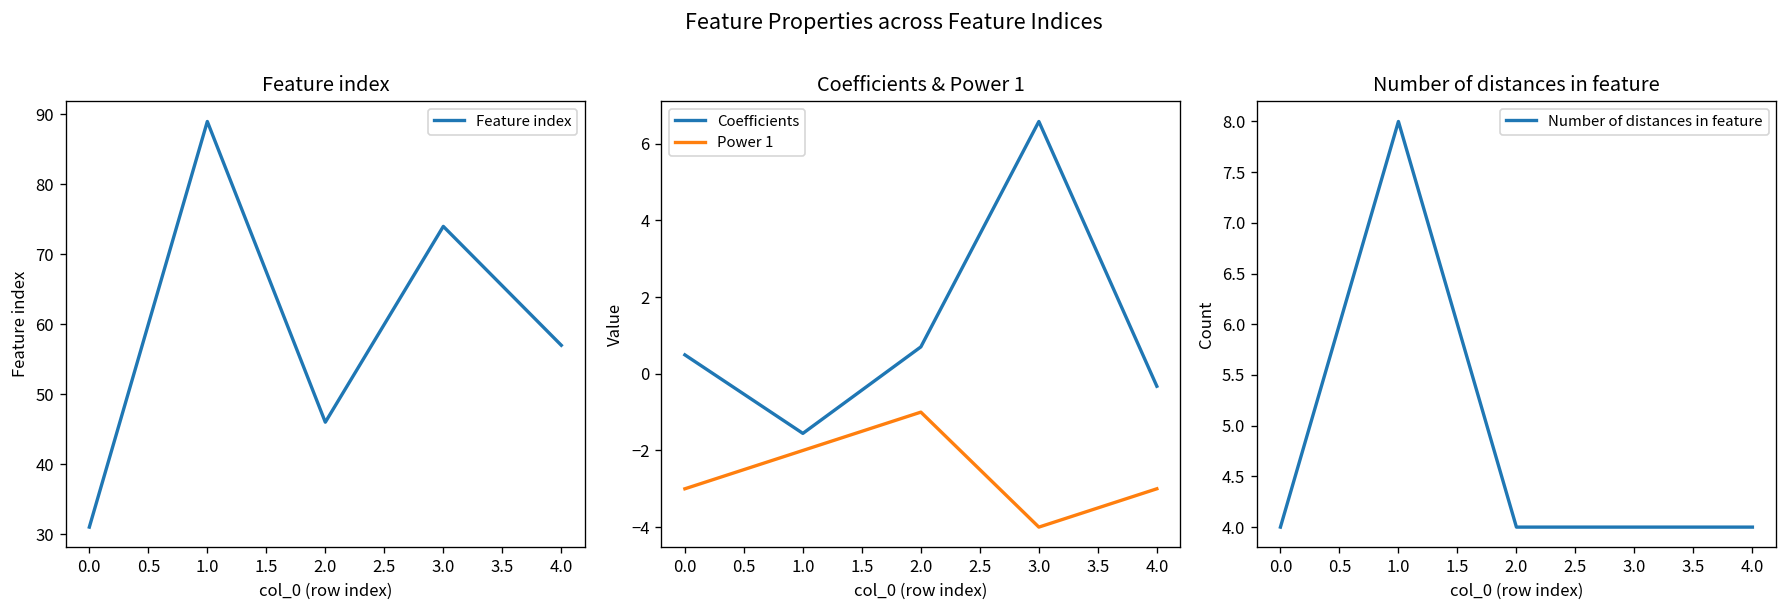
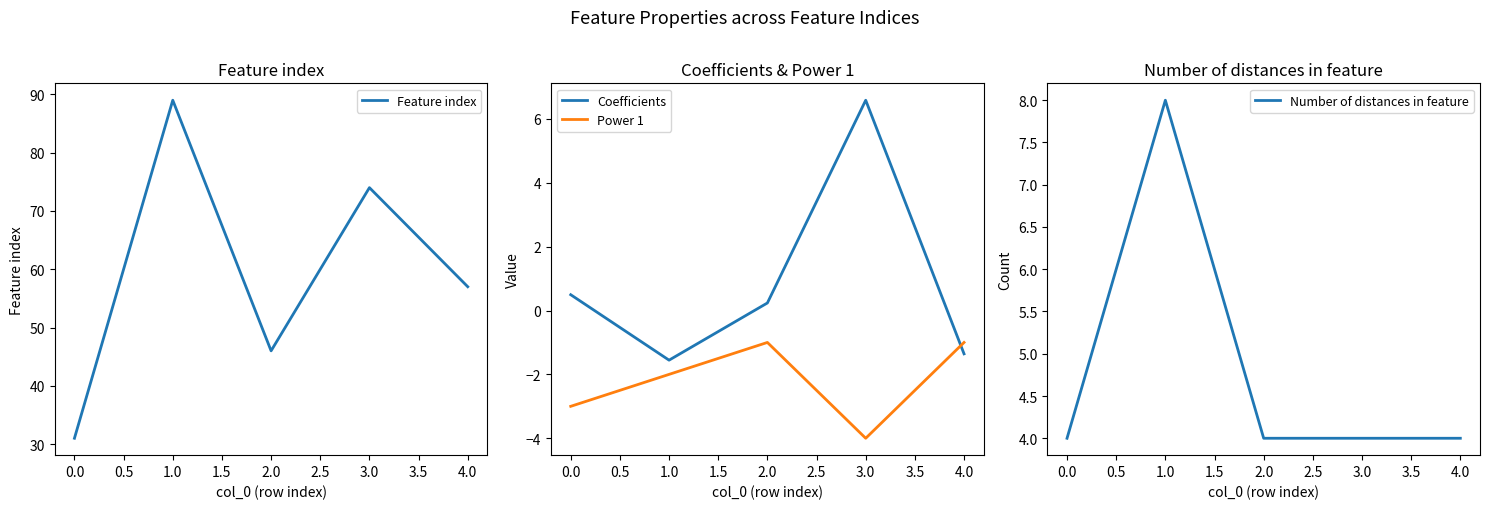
Coefficients & Power 1, Coefficients, 2.0: 0.7 -> 0.2
Coefficients & Power 1, Coefficients, 4.0: -0.3 -> -1.4
Coefficients & Power 1, Power 1, 4.0: -3 -> -1
